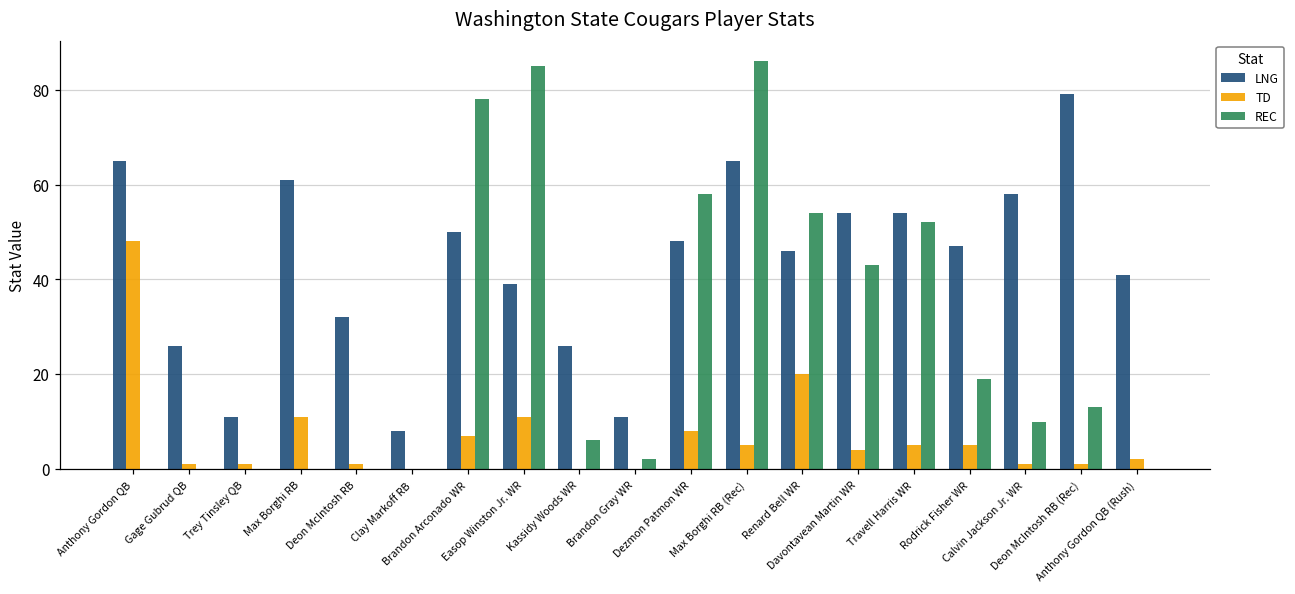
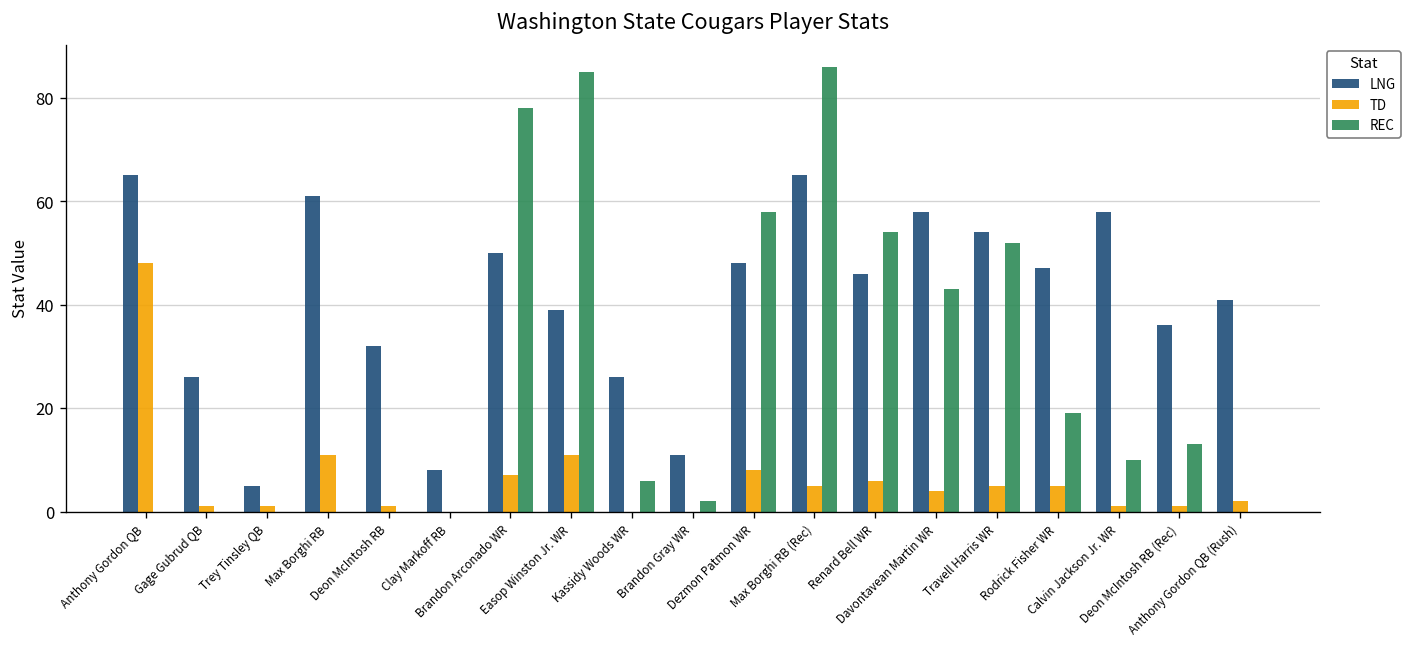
LNG, Trey Tinsley QB: 11 -> 5
TD, Renard Bell WR: 20 -> 6
LNG, Davontavean Martin WR: 54 -> 58
LNG, Deon McIntosh RB (Rec): 79 -> 36
